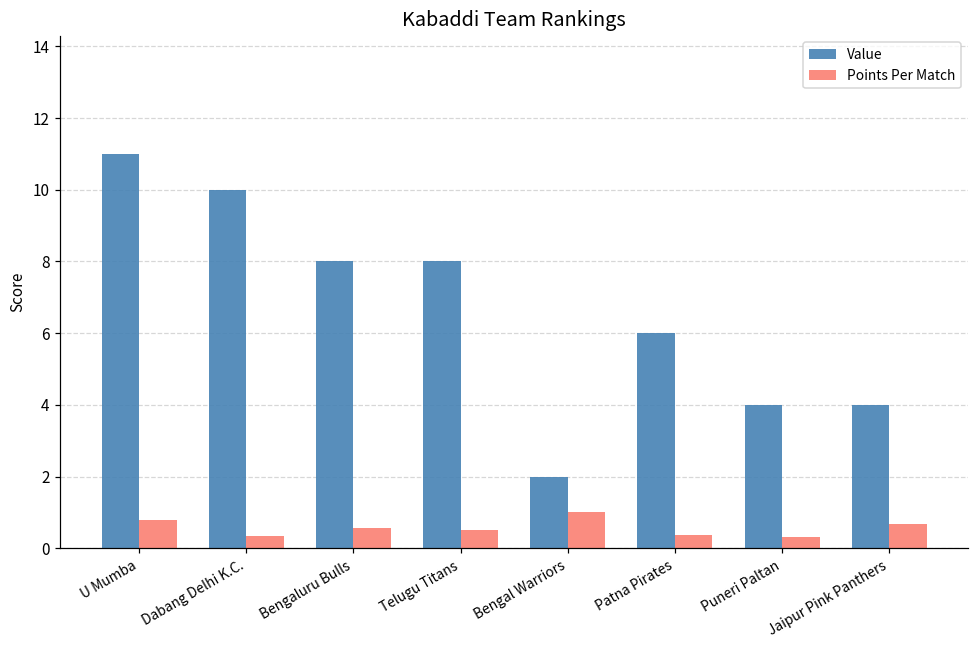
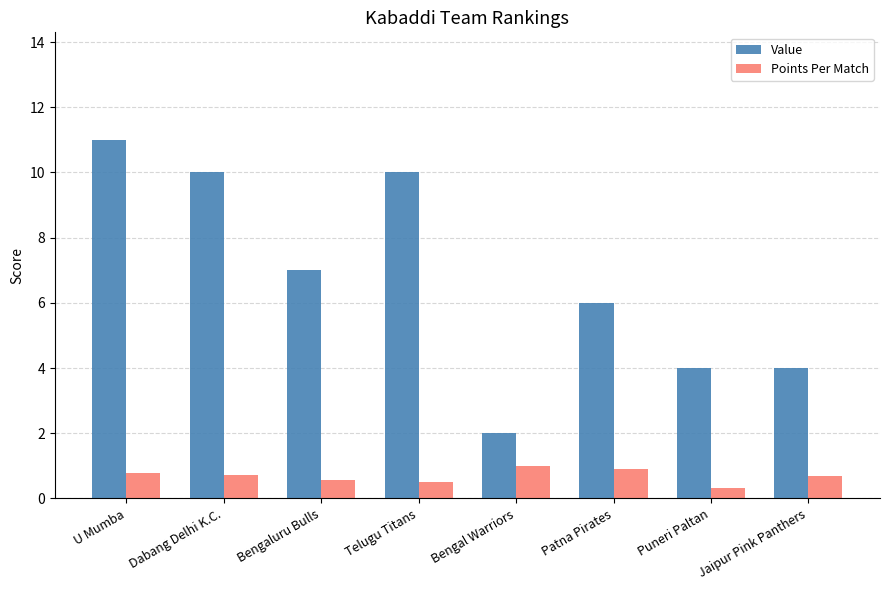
Points Per Match, Dabang Delhi K.C.: 0.3 -> 0.7
Value, Bengaluru Bulls: 8 -> 7
Value, Telugu Titans: 8 -> 10
Points Per Match, Patna Pirates: 0.4 -> 0.9
